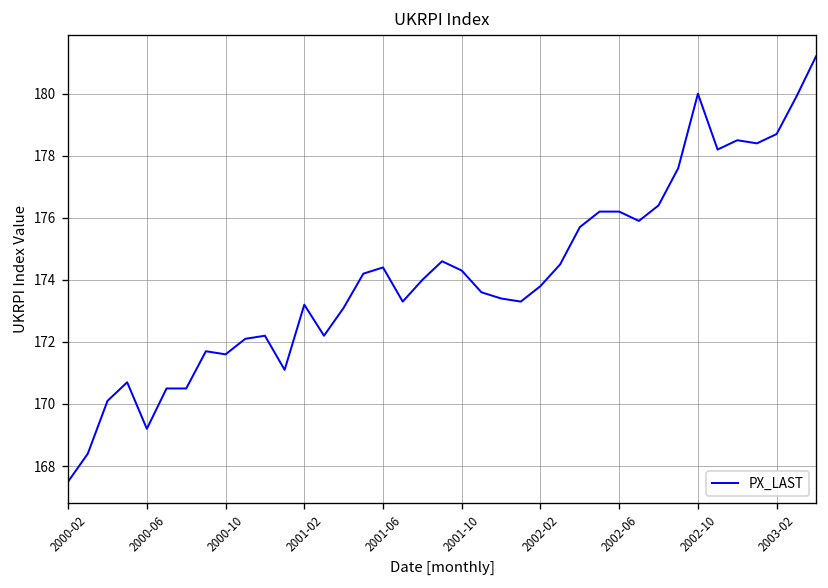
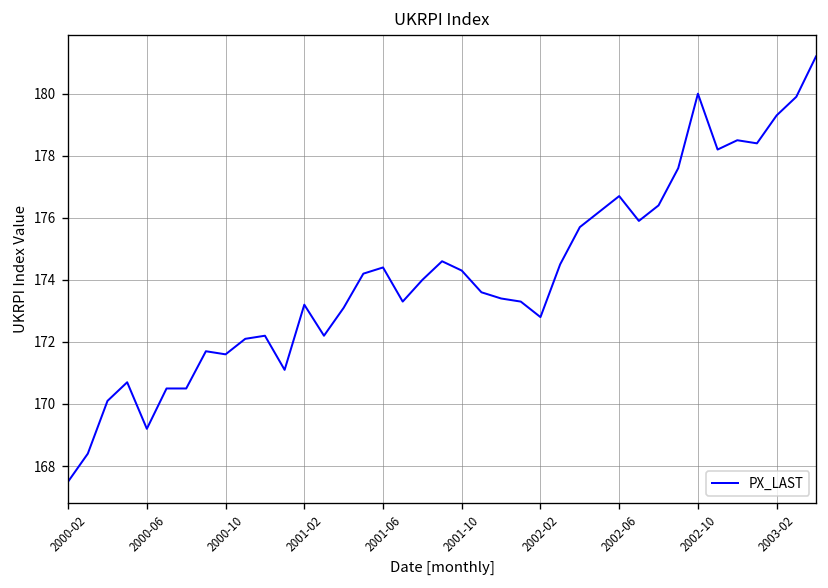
2002-02: 173.8 -> 172.8
2002-06: 176.2 -> 176.7
2003-02: 178.7 -> 179.3
